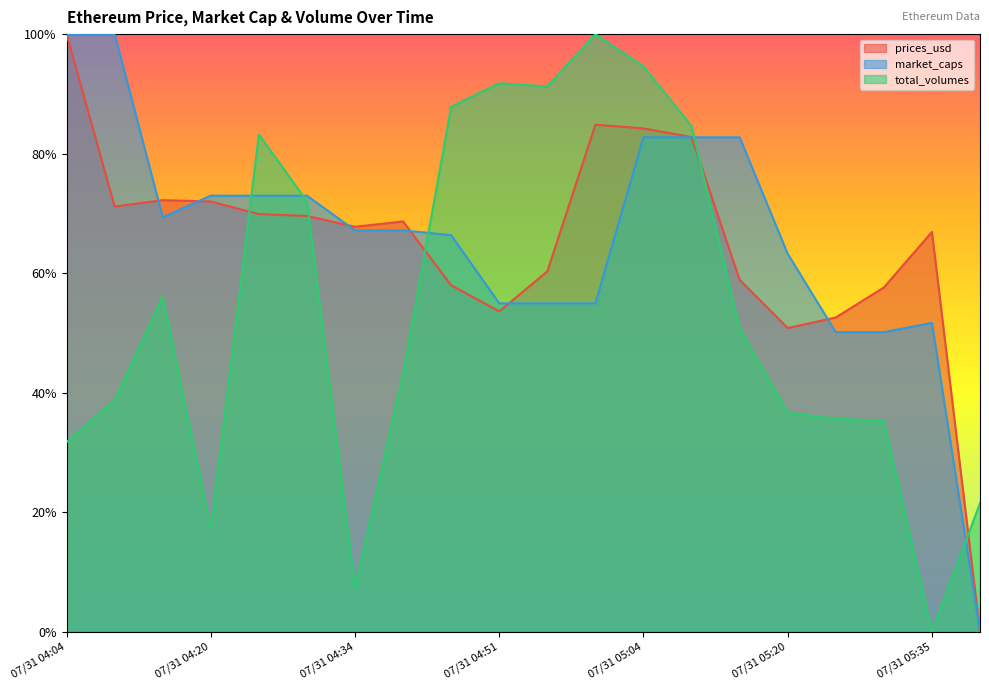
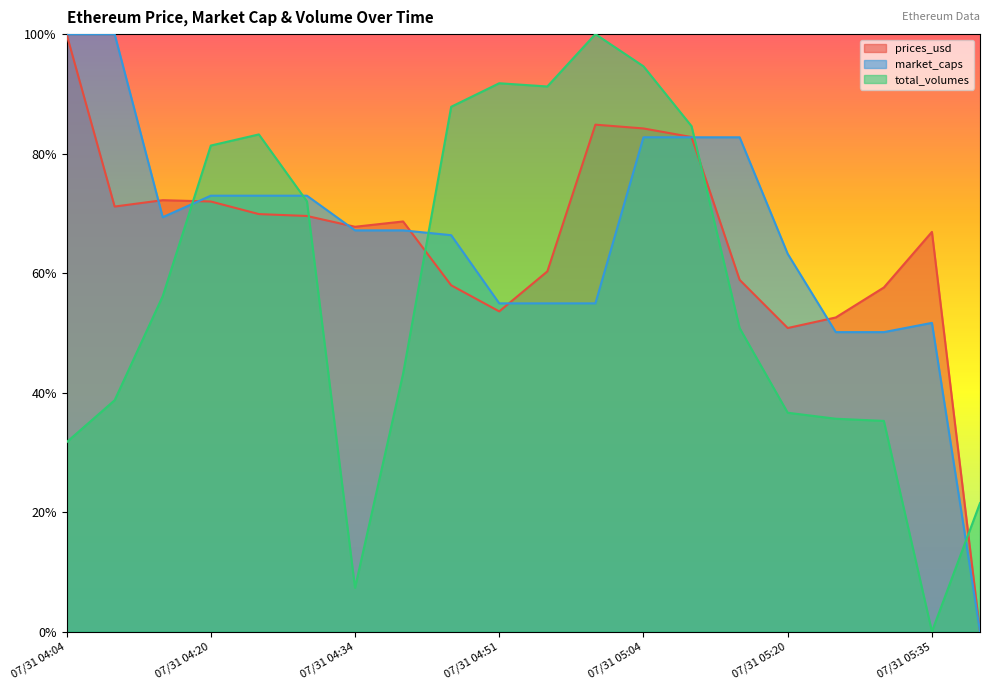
total_volumes, 07/31 04:20: 17% -> 81%
